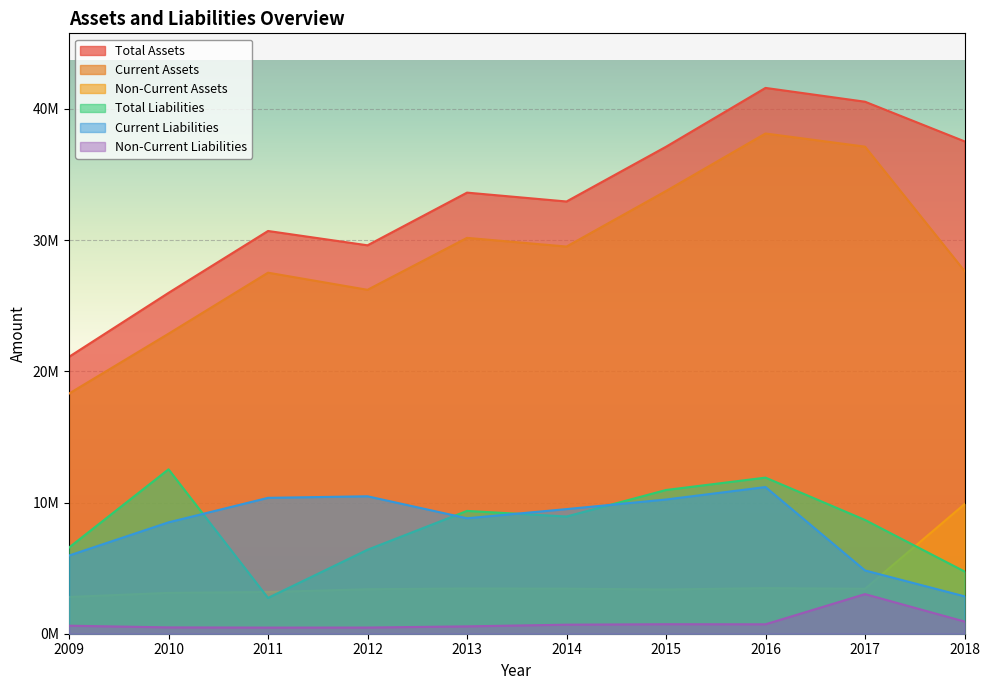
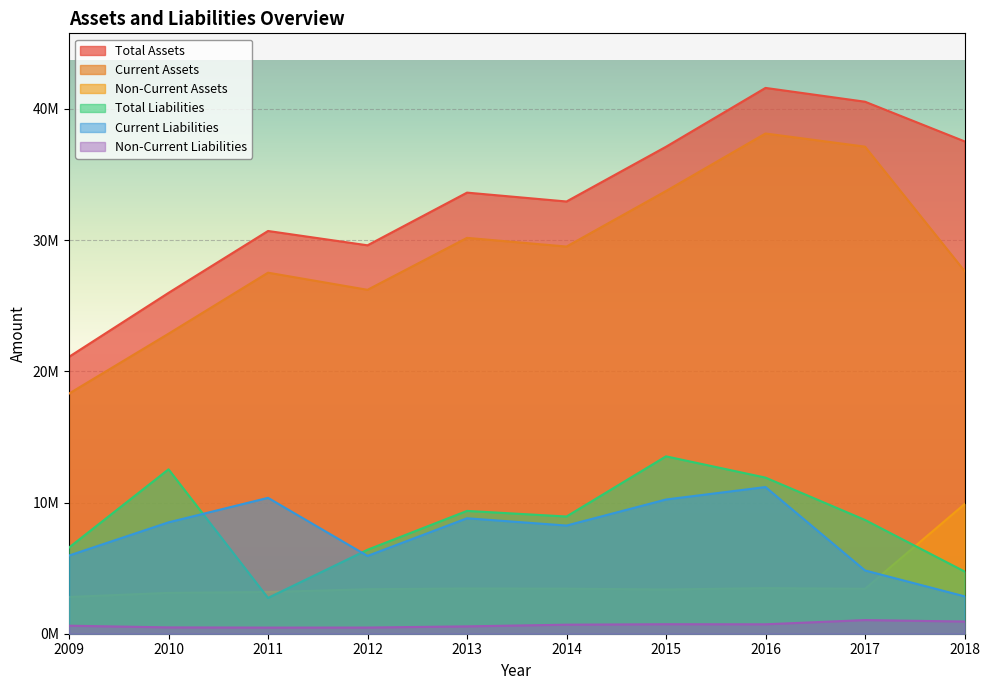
Current Liabilities, 2012: 10500000 -> 5900000
Current Liabilities, 2014: 9500000 -> 8200000
Total Liabilities, 2015: 11000000 -> 13500000
Non-Current Liabilities, 2017: 3000000 -> 1000000
